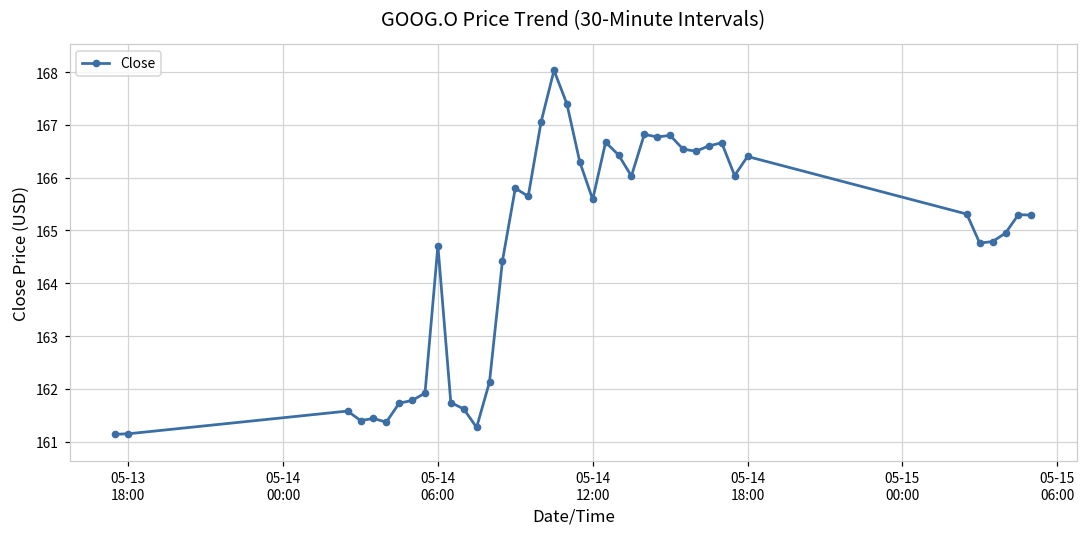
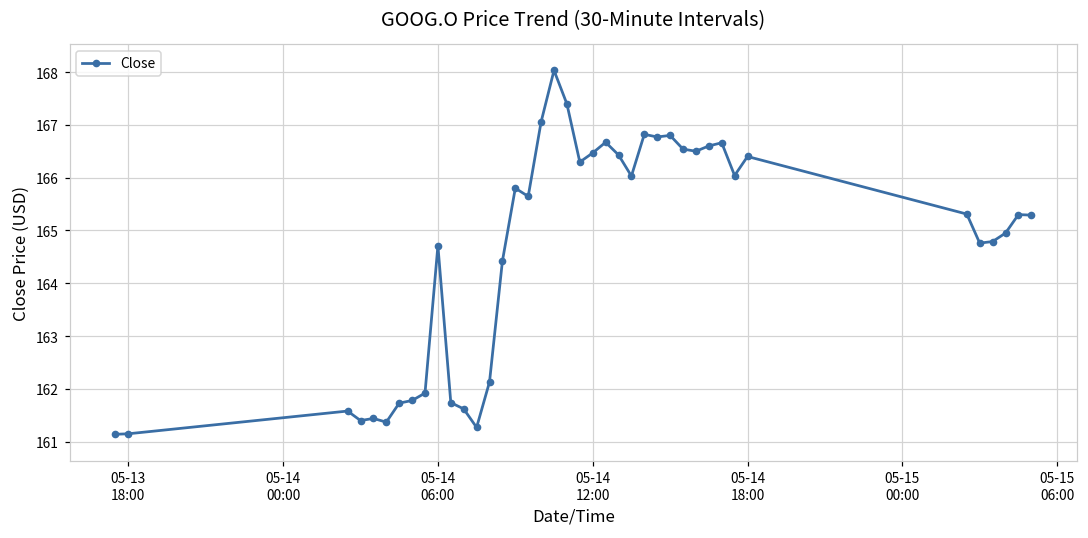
05-14 12:00: 165.6 -> 166.5
